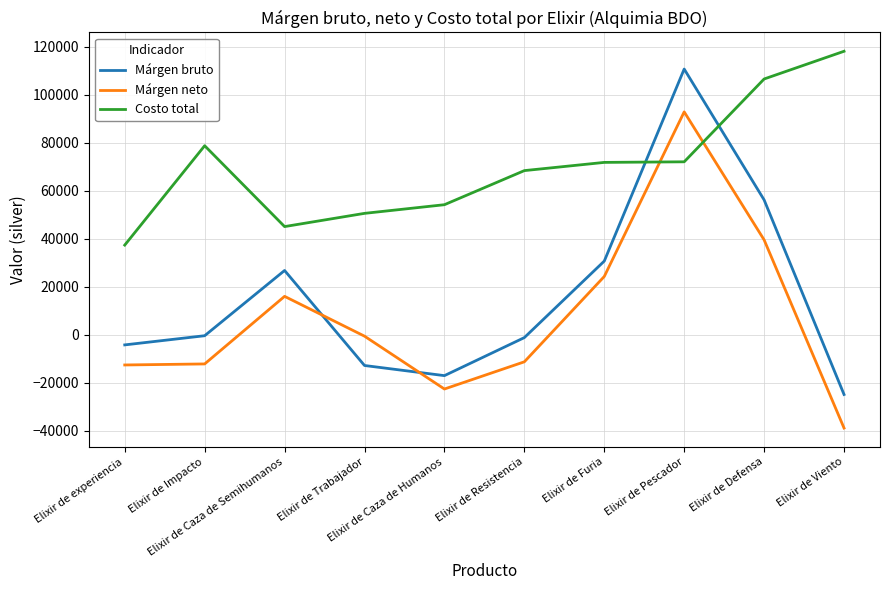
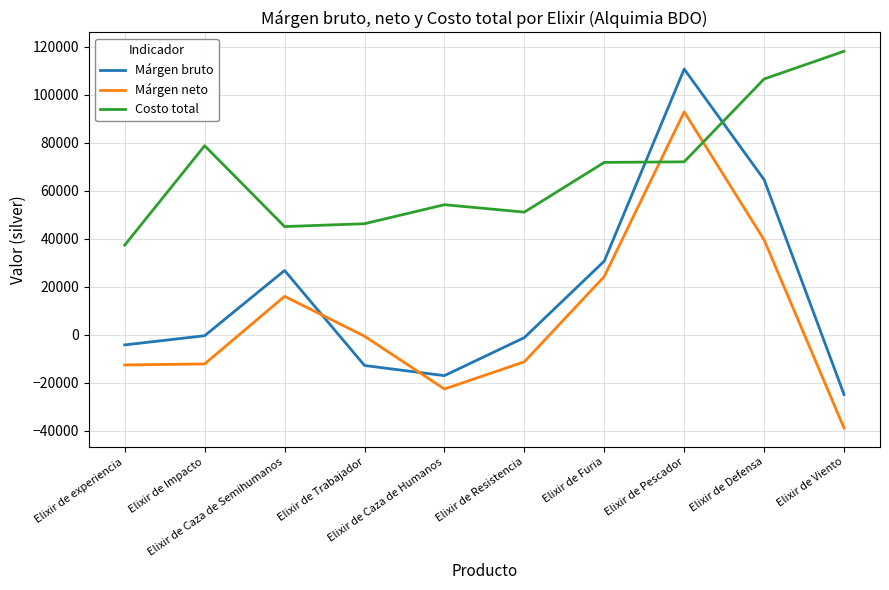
Costo total, Elixir de Trabajador: 51000 -> 46000
Costo total, Elixir de Resistencia: 68000 -> 51000
Márgen bruto, Elixir de Defensa: 56000 -> 65000
